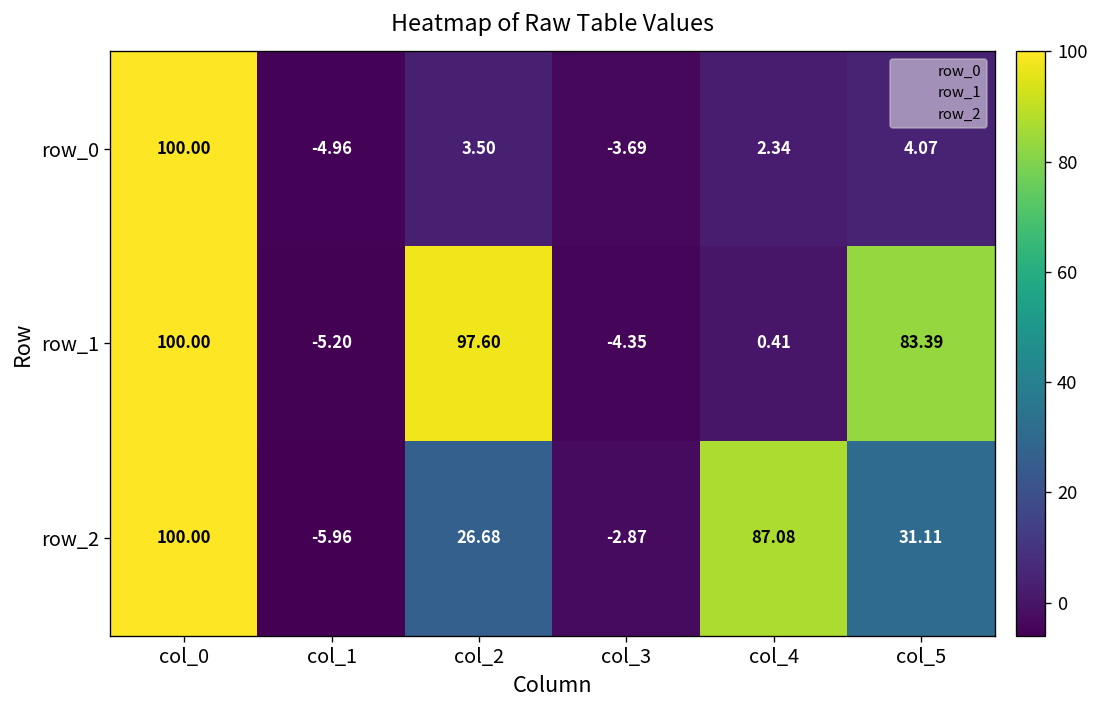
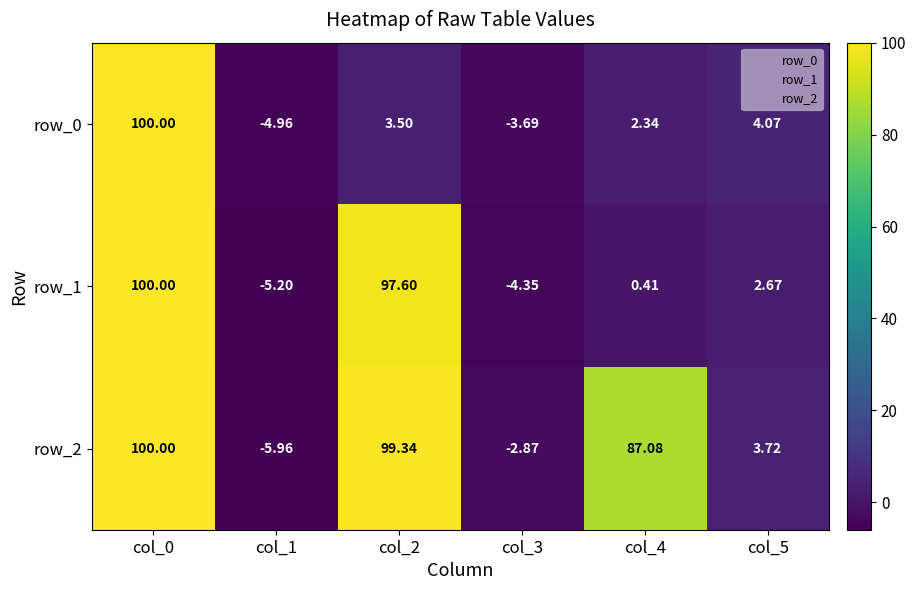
row_1, col_5: 83.39 -> 2.67
row_2, col_2: 26.68 -> 99.34
row_2, col_5: 31.11 -> 3.72
